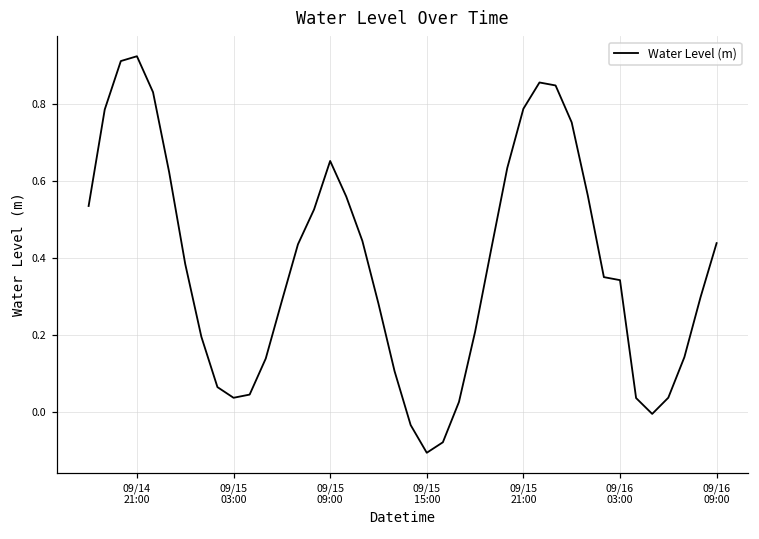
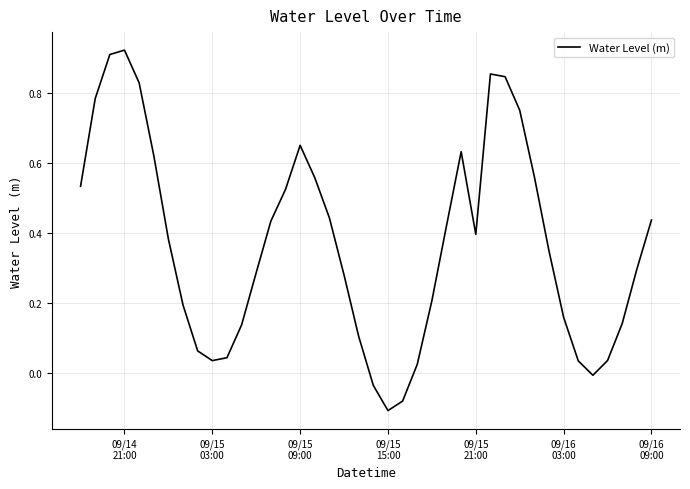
09/15 21:00: 0.79 -> 0.40
09/16 03:00: 0.34 -> 0.16
